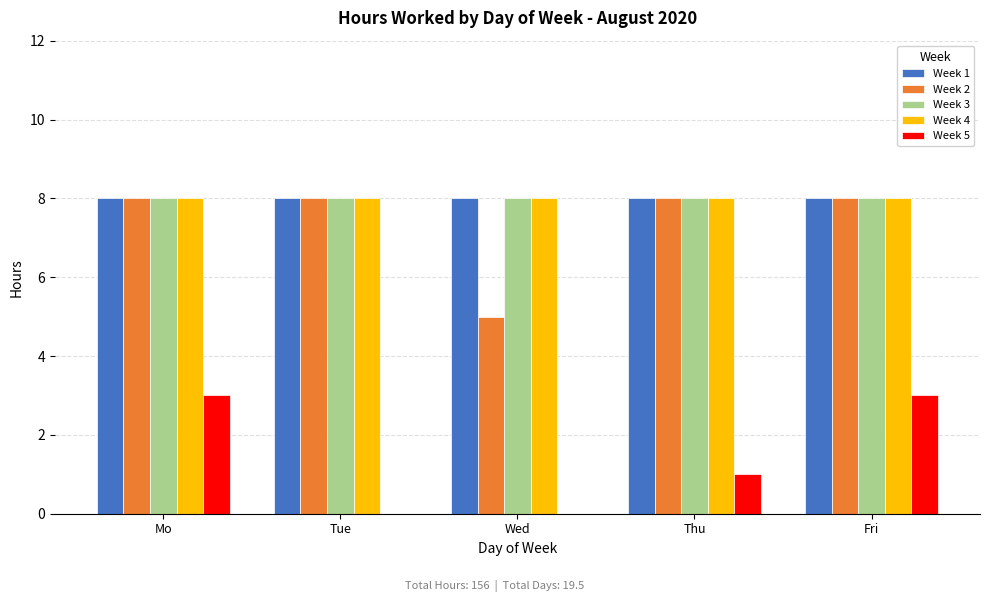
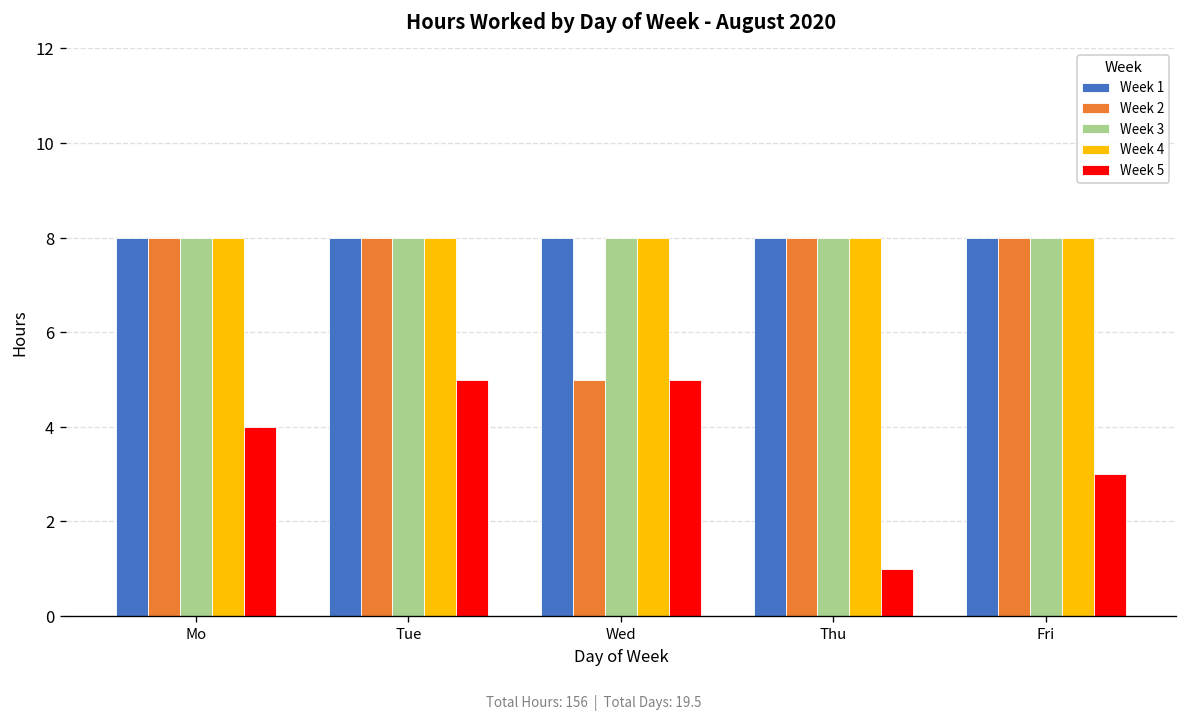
Week 5, Mo: 3 -> 4
Week 5, Tue: 0 -> 5
Week 5, Wed: 0 -> 5
